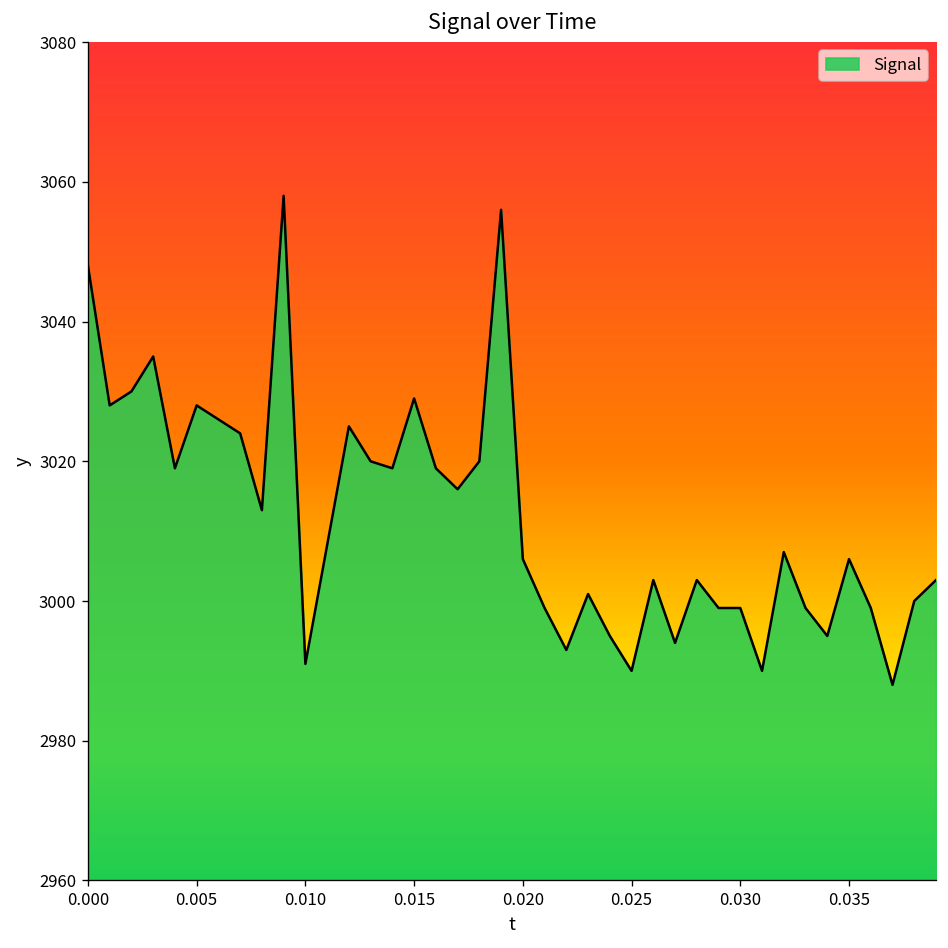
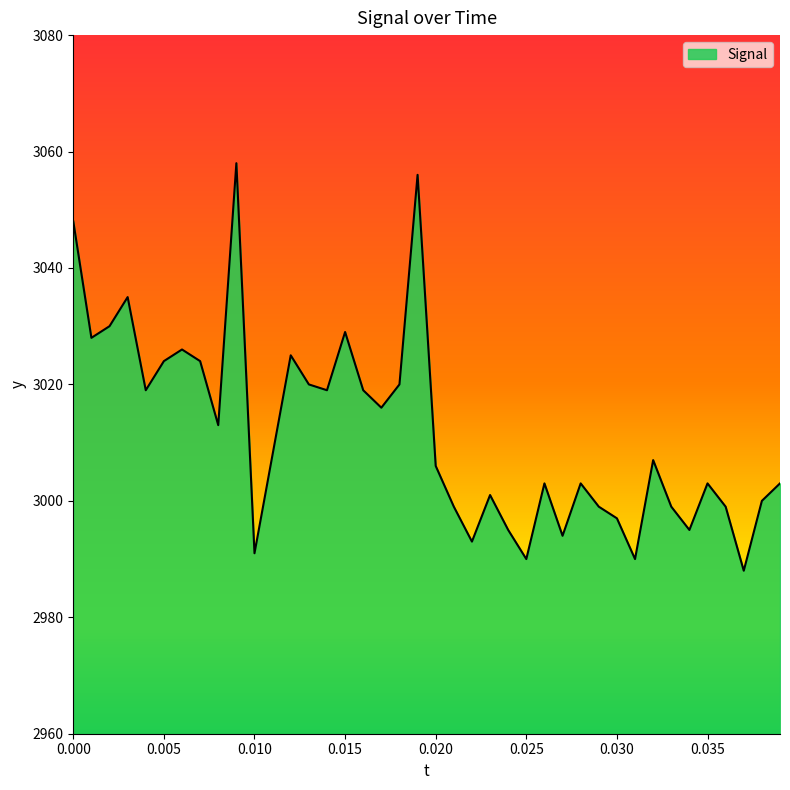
0.005: 3028 -> 3024
0.030: 2999 -> 2997
0.035: 3006 -> 3003
